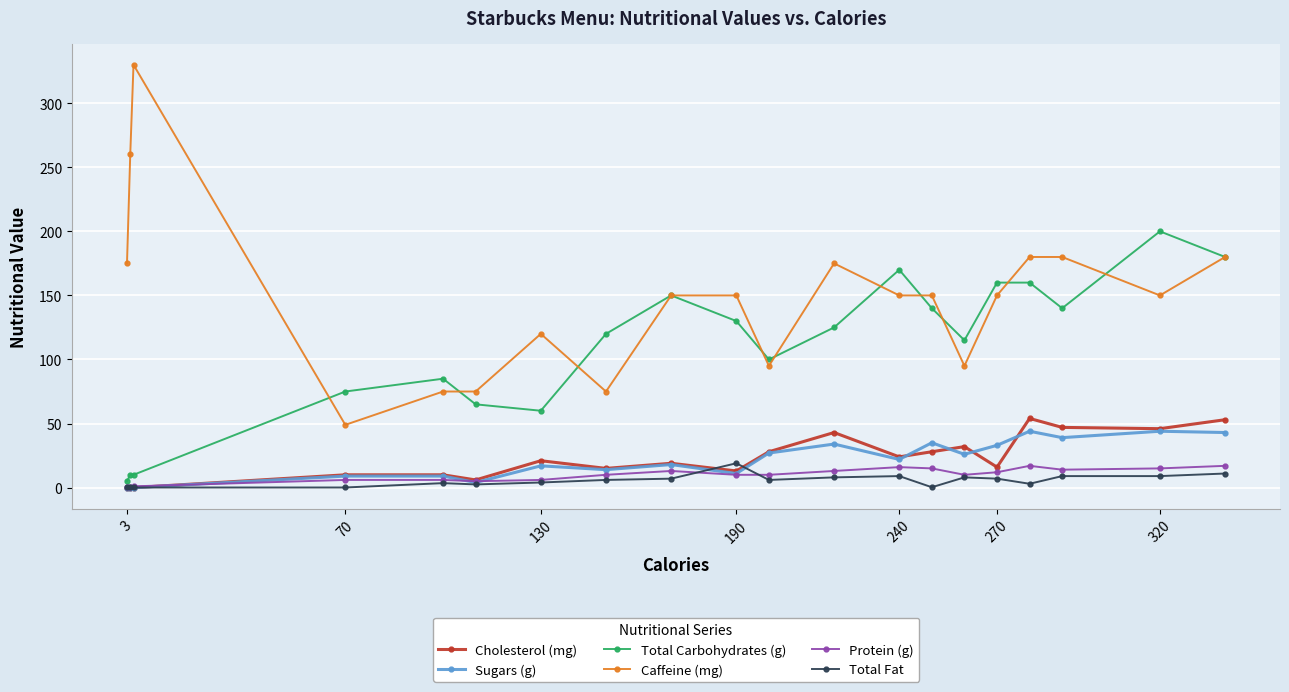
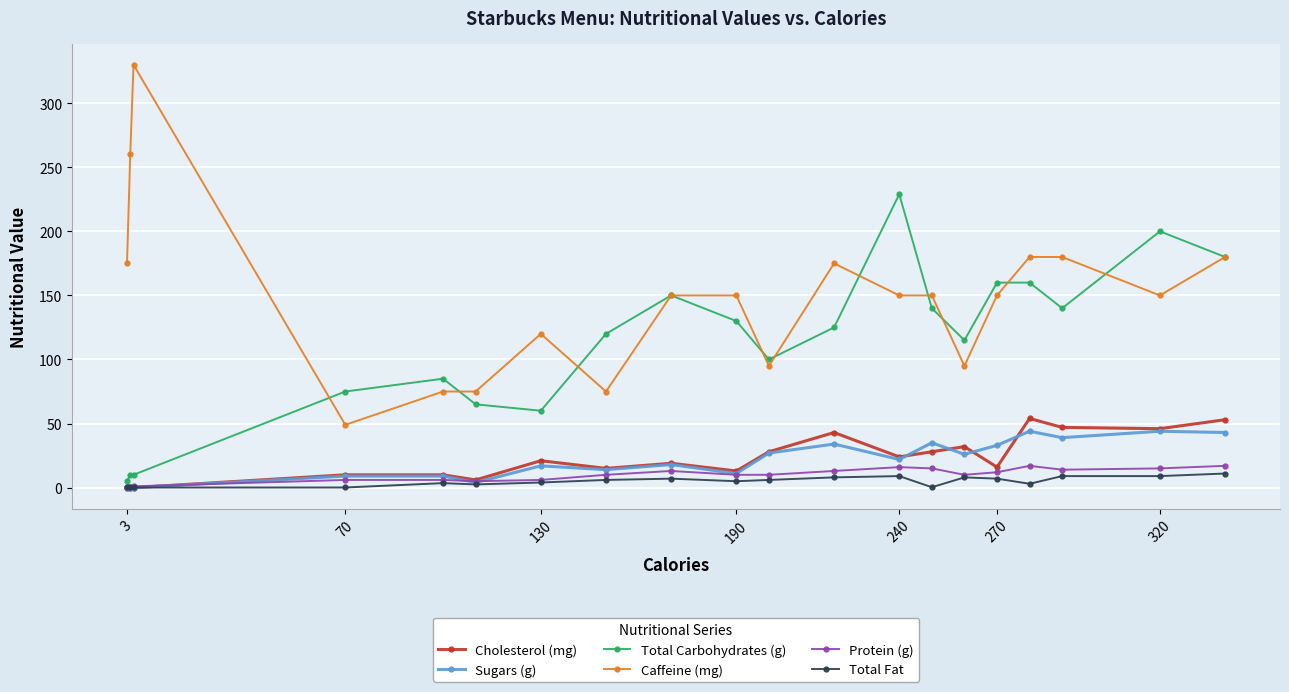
Total Fat, 190: 19 -> 5
Total Carbohydrates (g), 240: 170 -> 229
